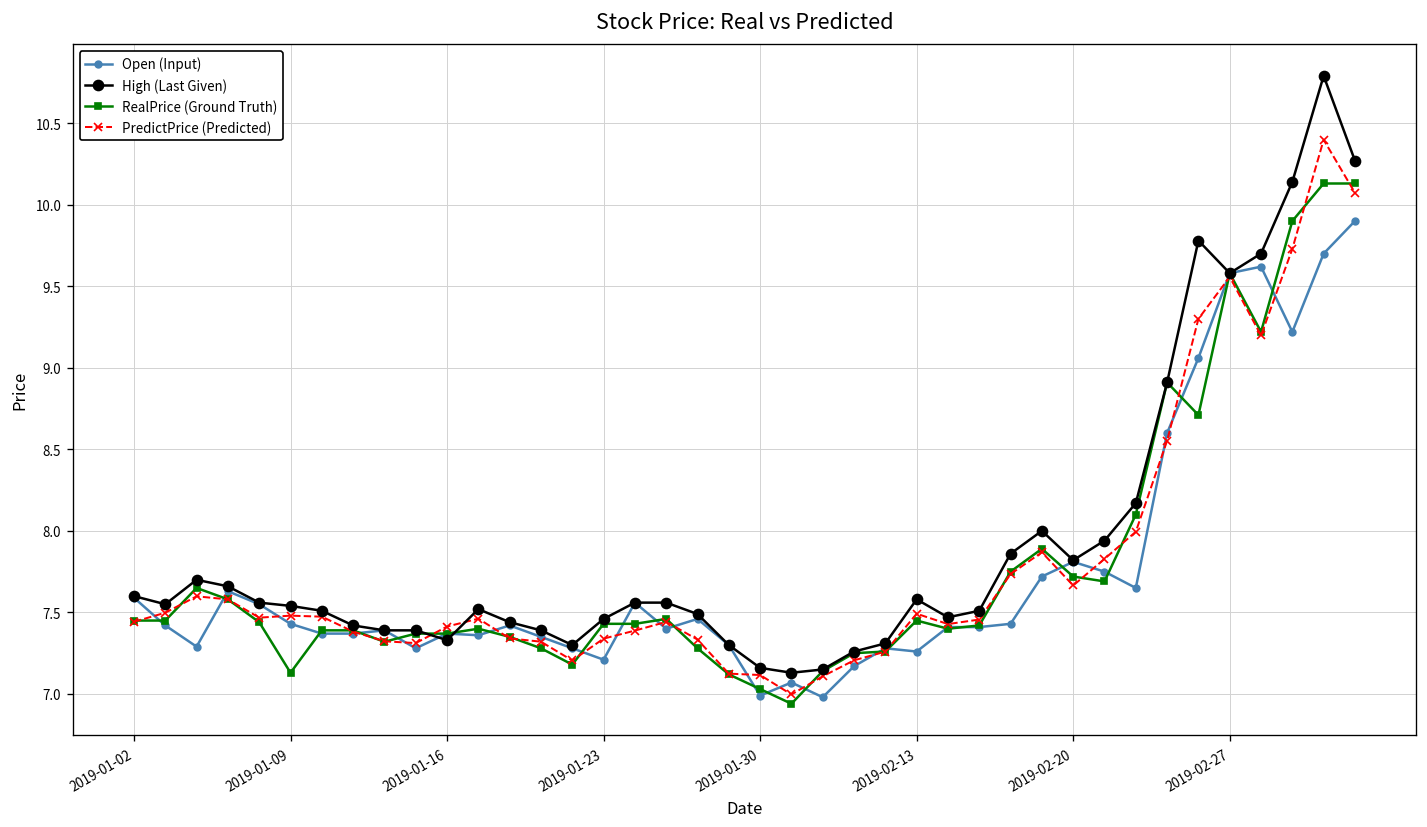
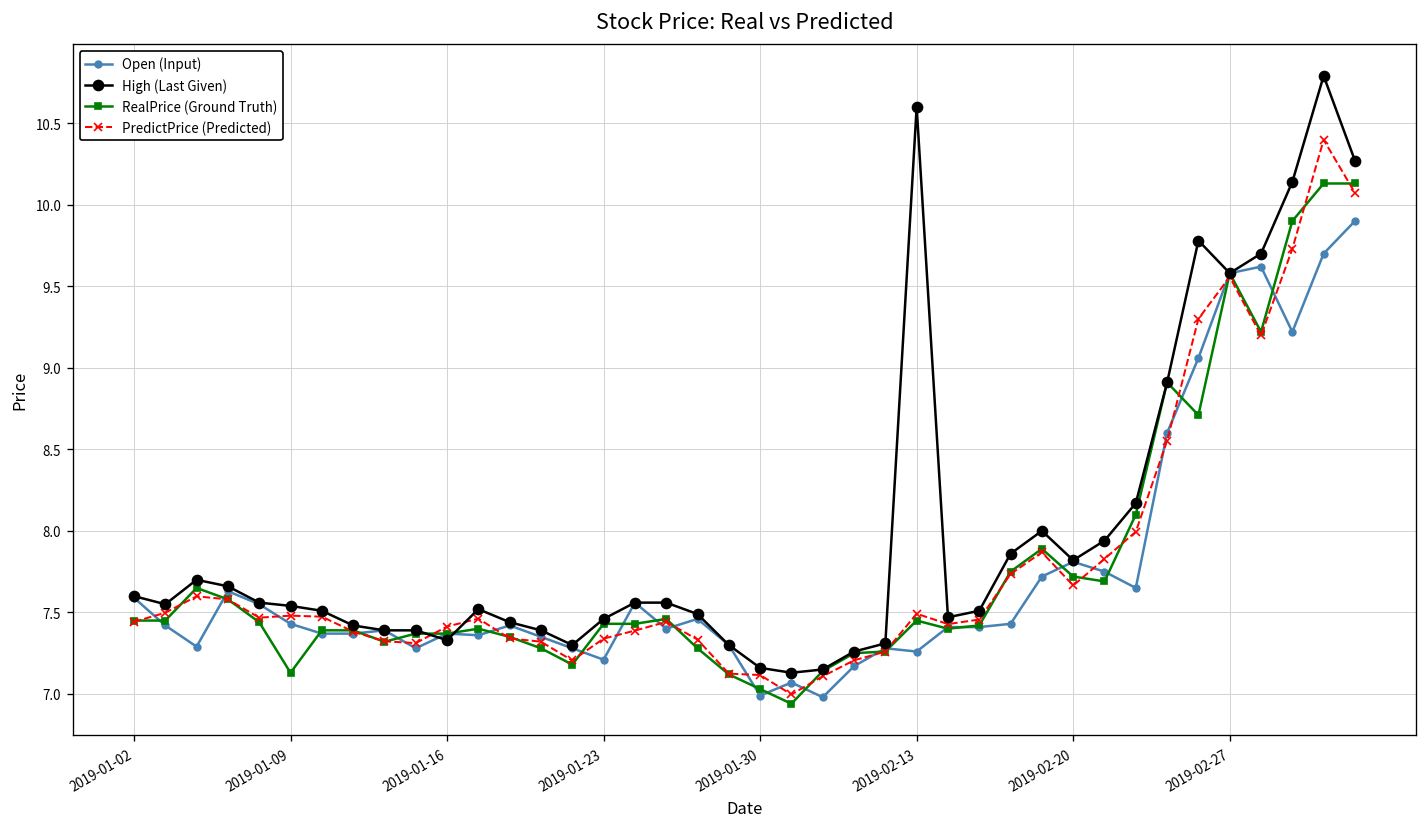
High (Last Given), 2019-02-13: 7.58 -> 10.60
